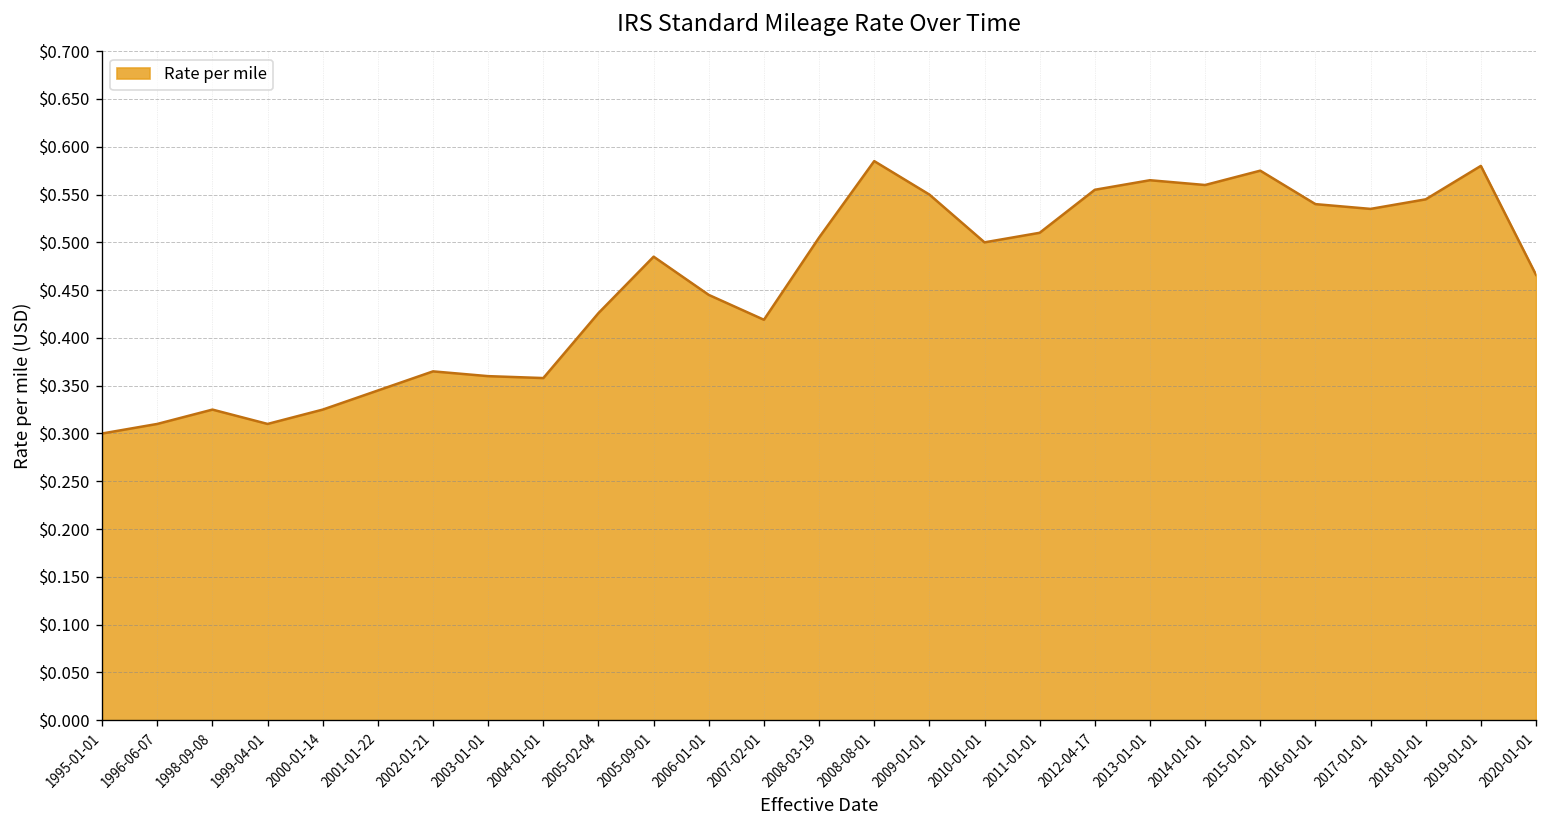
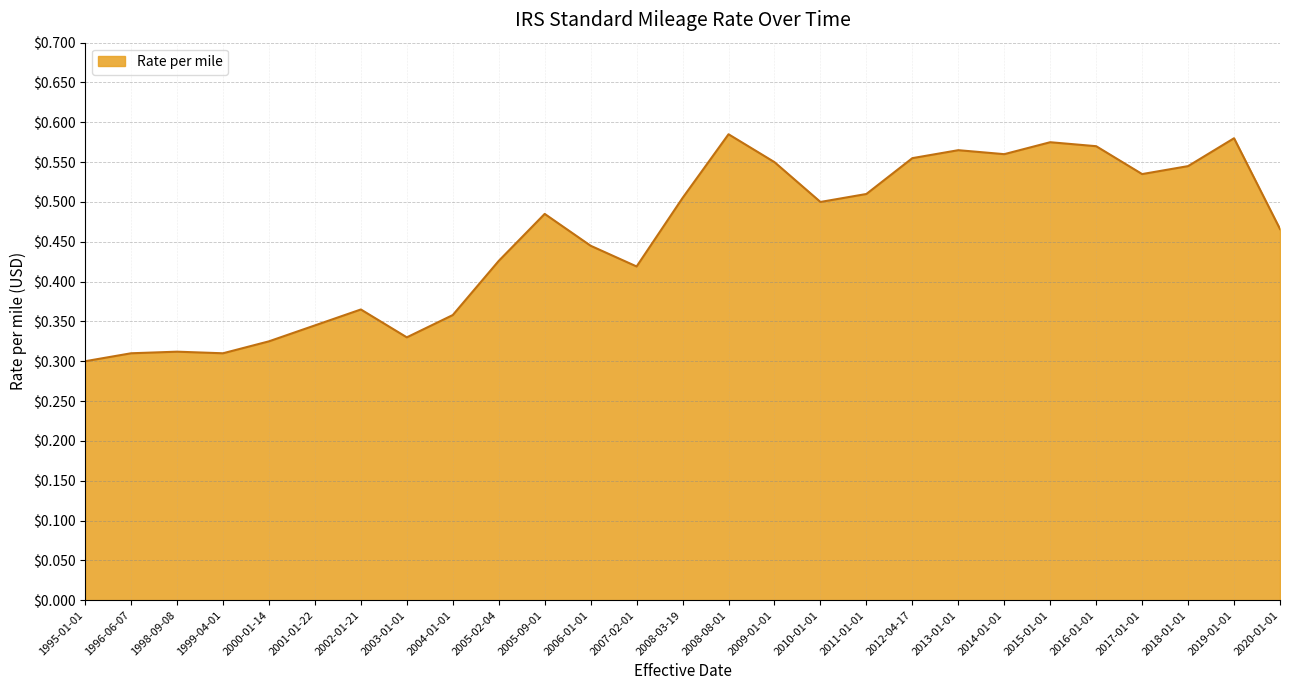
1998-09-08: $0.33 -> $0.31
2003-01-01: $0.36 -> $0.33
2016-01-01: $0.54 -> $0.57
